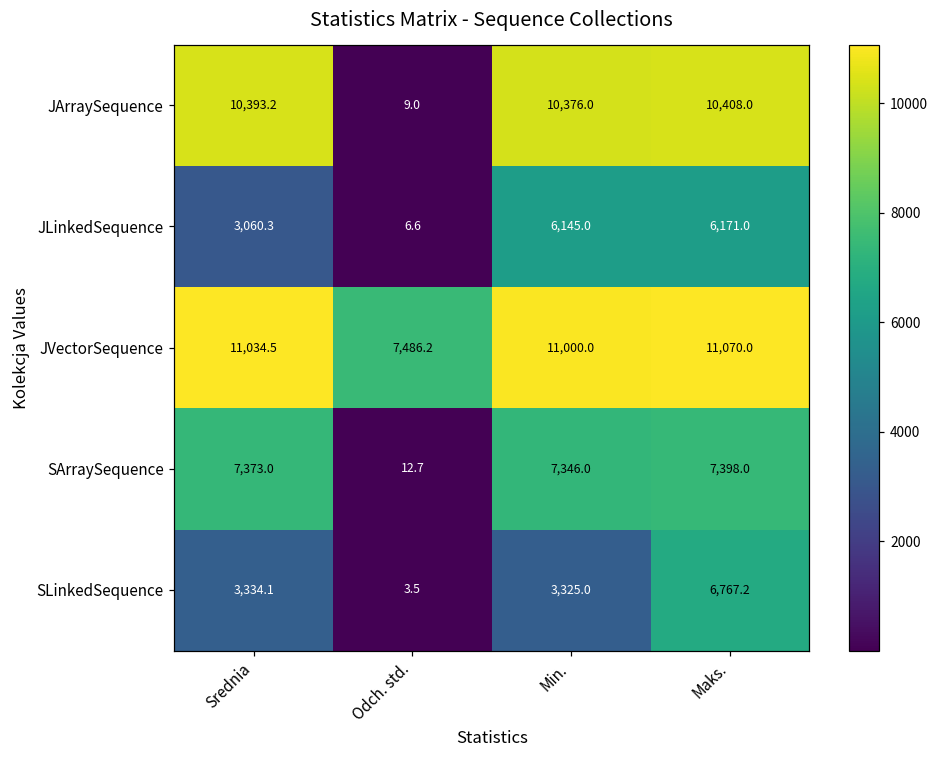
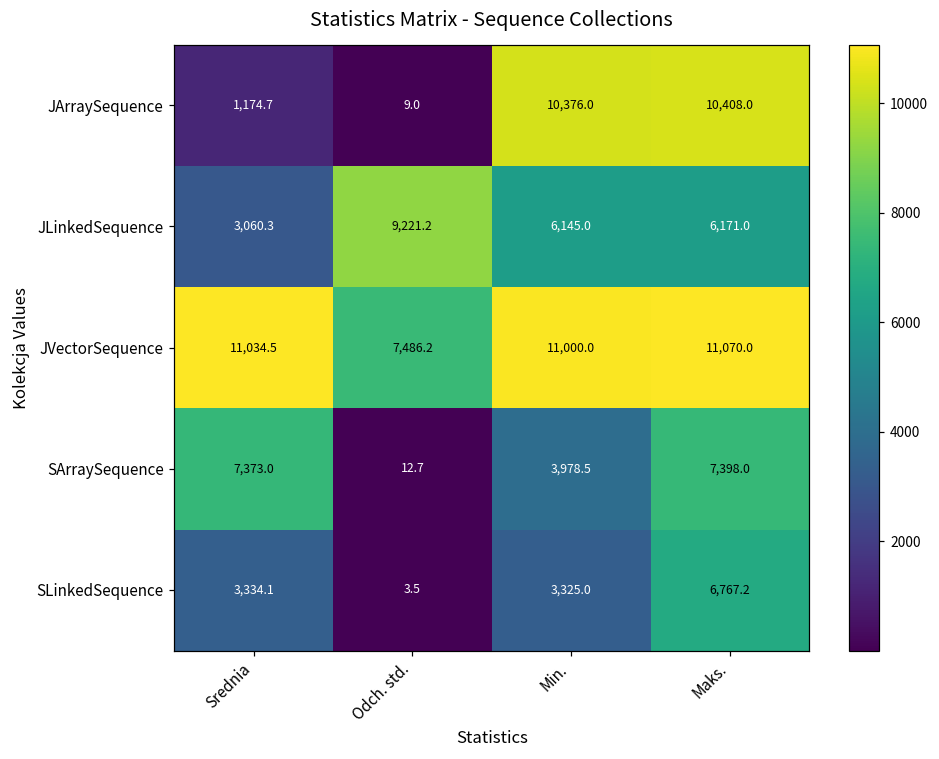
JArraySequence, Srednia: 10,393.2 -> 1,174.7
JLinkedSequence, Odch. std.: 6.6 -> 9,221.2
SArraySequence, Min.: 7,346.0 -> 3,978.5
